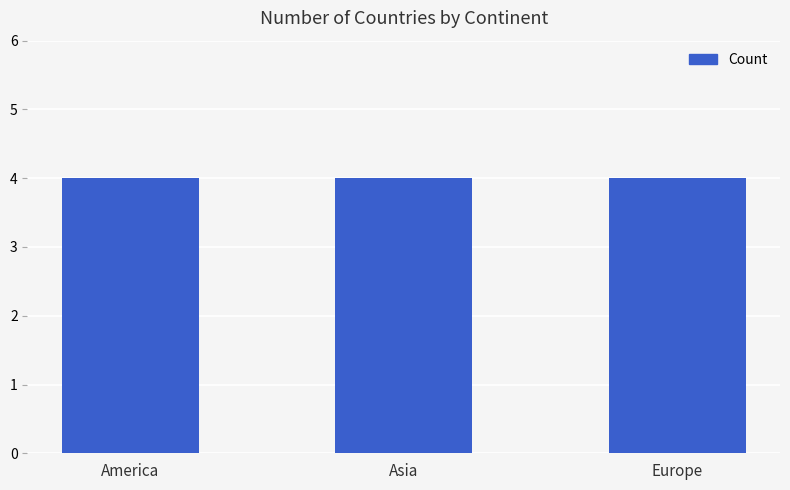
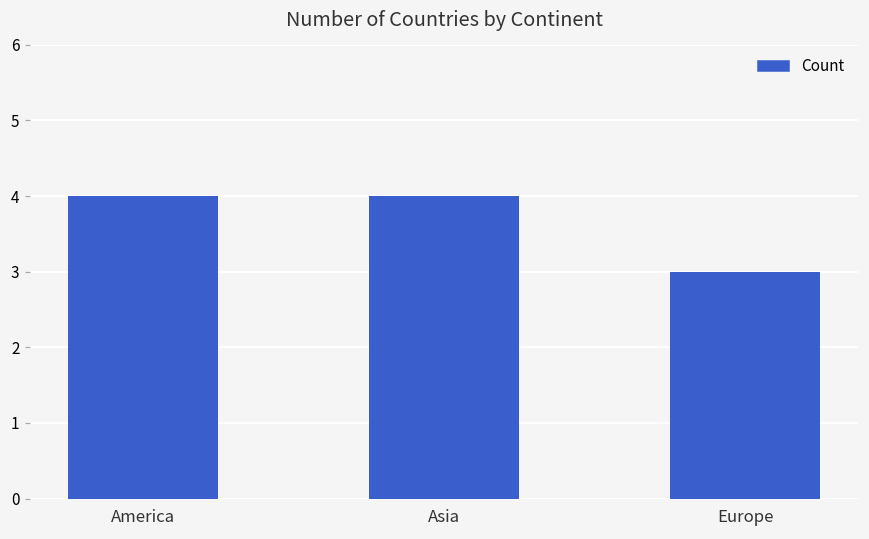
Europe: 4 -> 3
